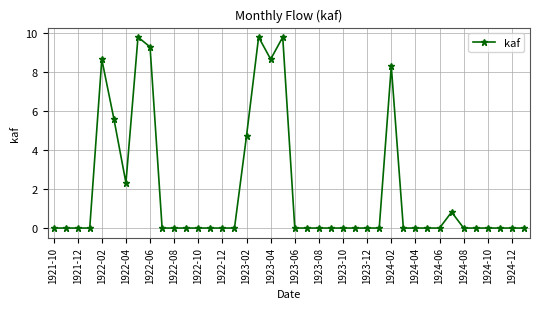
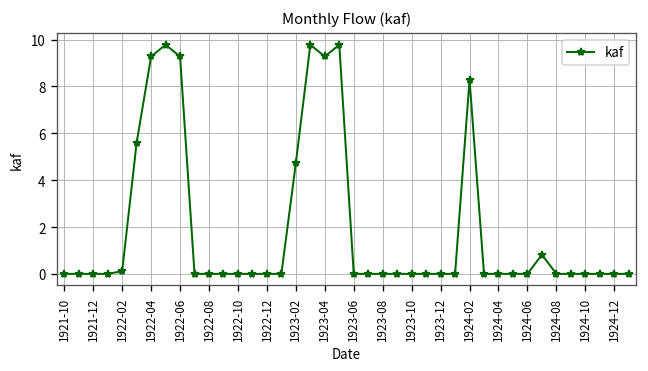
1922-02: 8.6 -> 0.1
1922-04: 2.3 -> 9.3
1923-04: 8.7 -> 9.3
